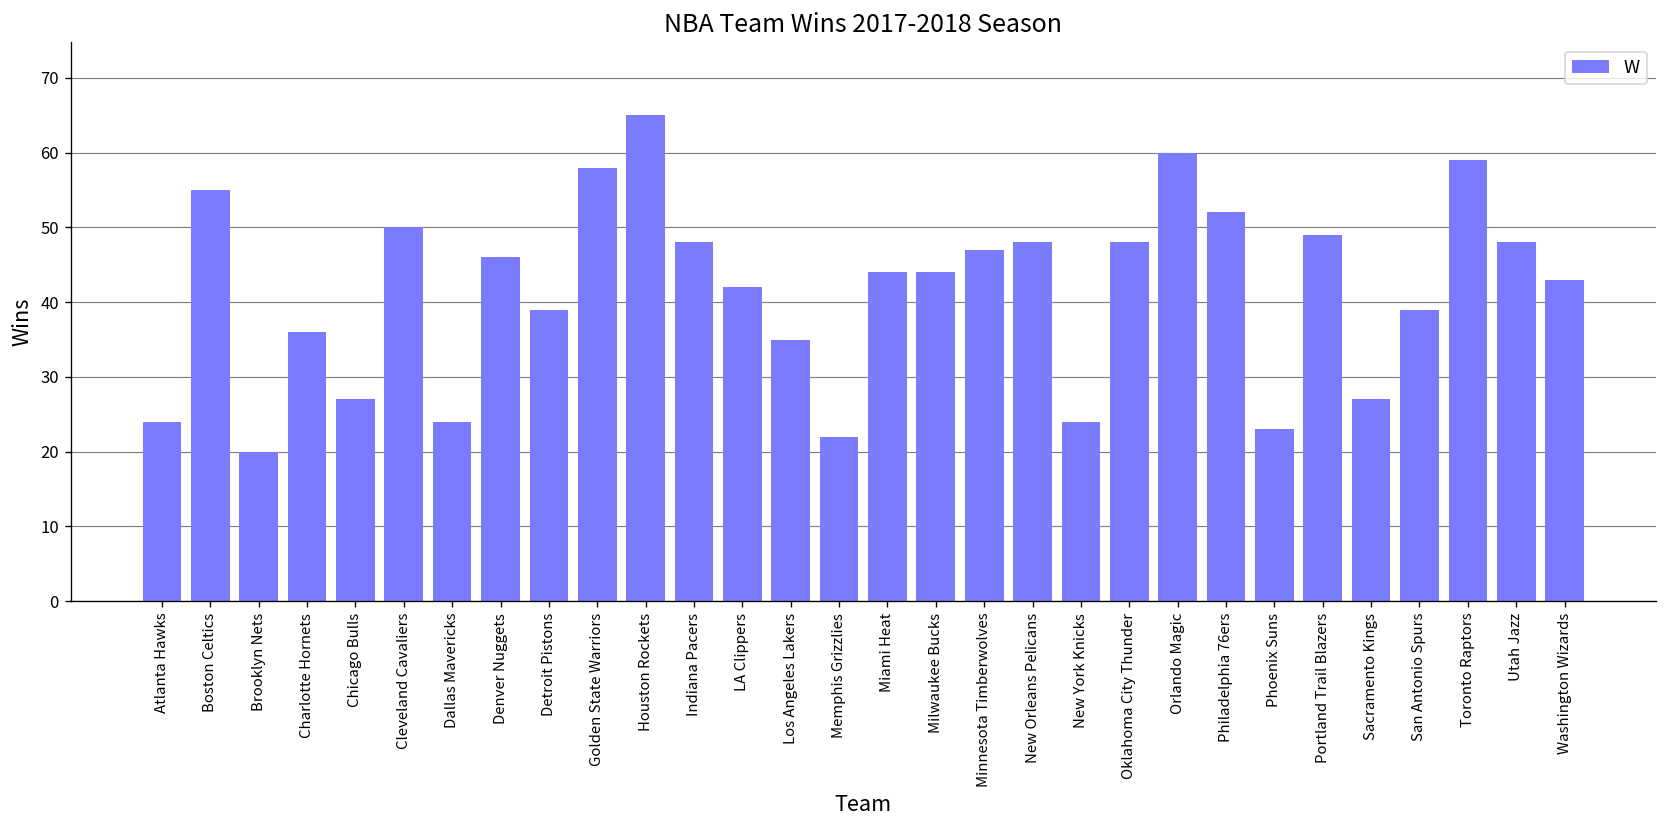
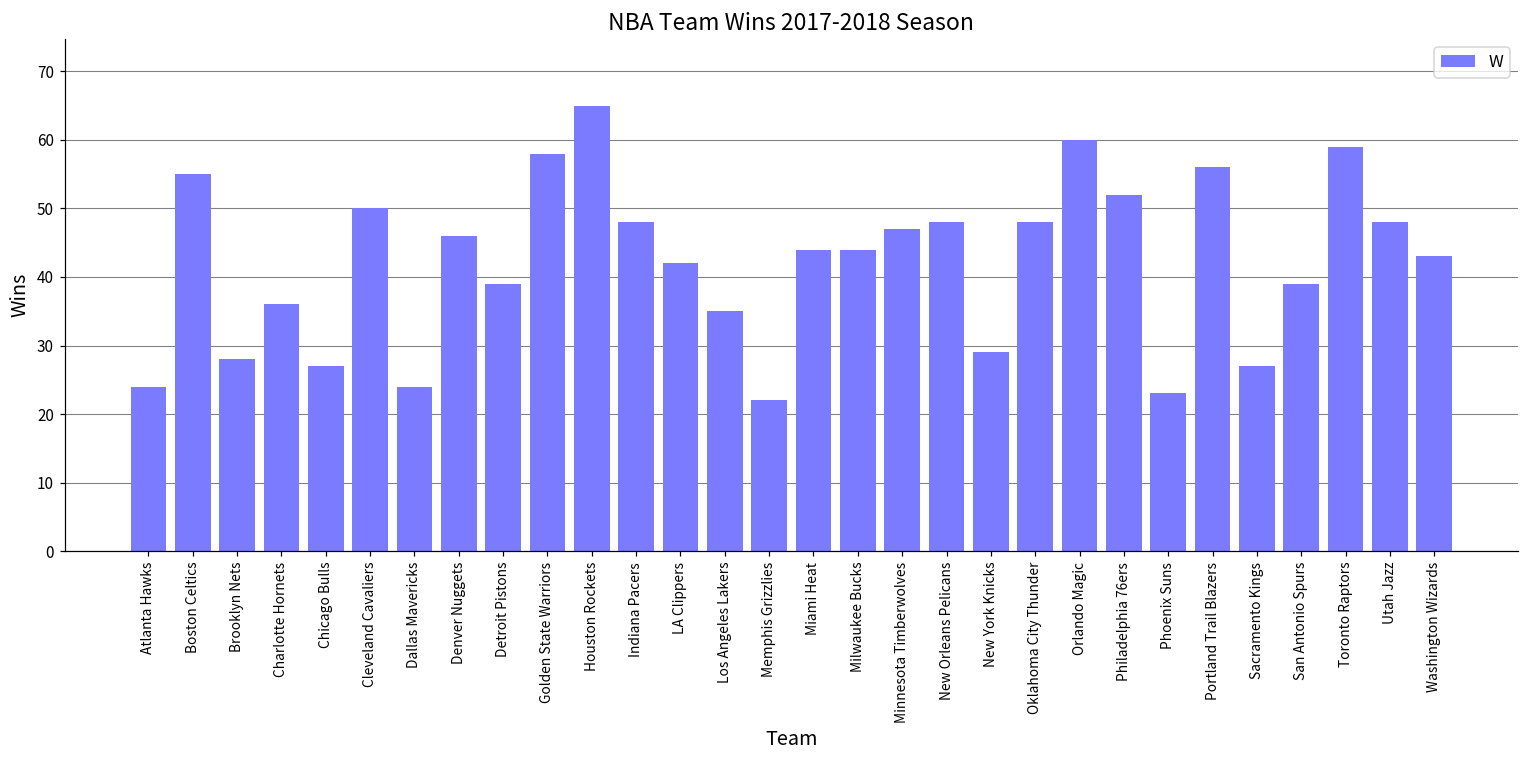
Brooklyn Nets: 20 -> 28
New York Knicks: 24 -> 29
Portland Trail Blazers: 49 -> 56
